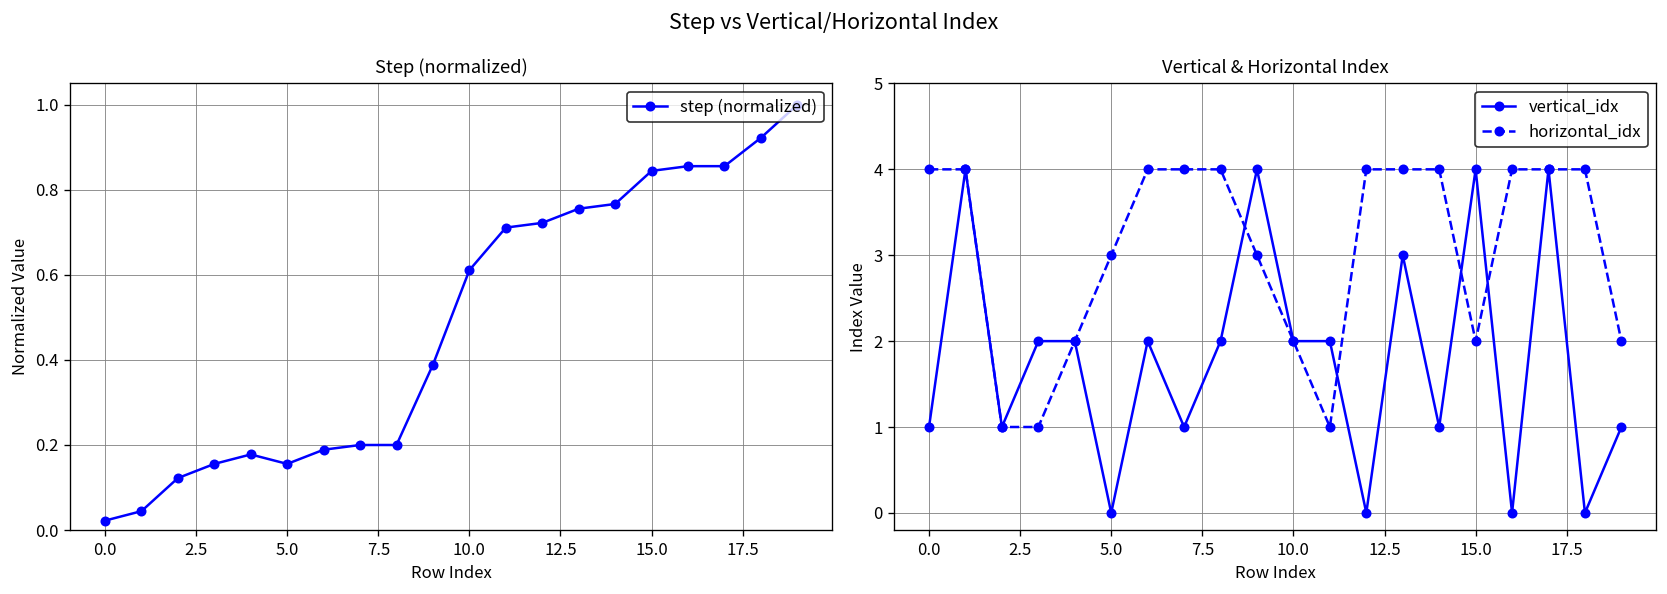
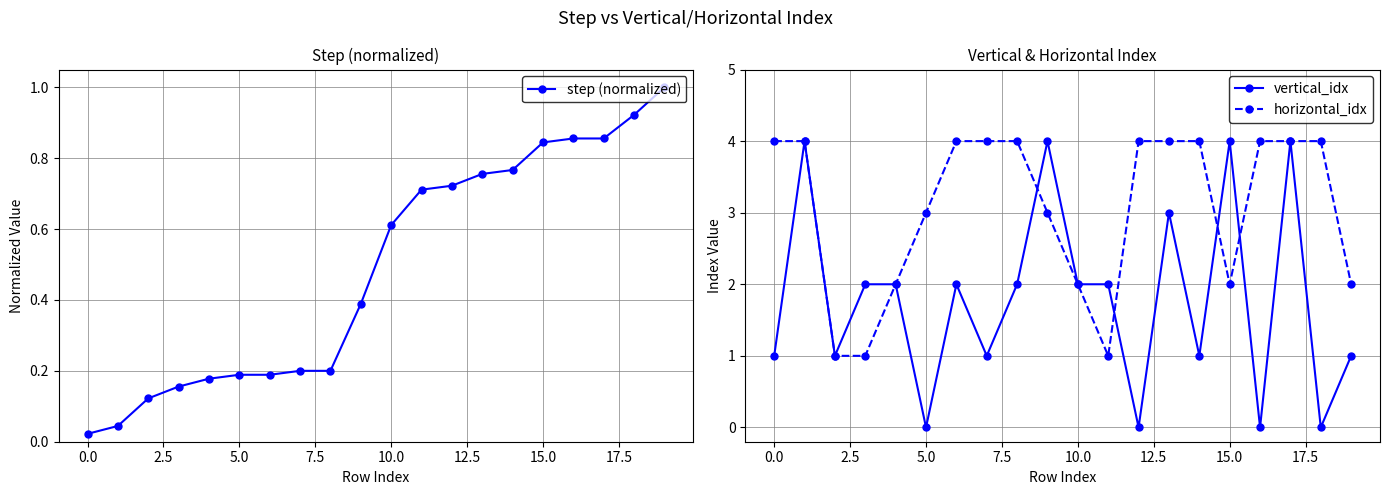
Step (normalized), 5.0: 0.16 -> 0.19
